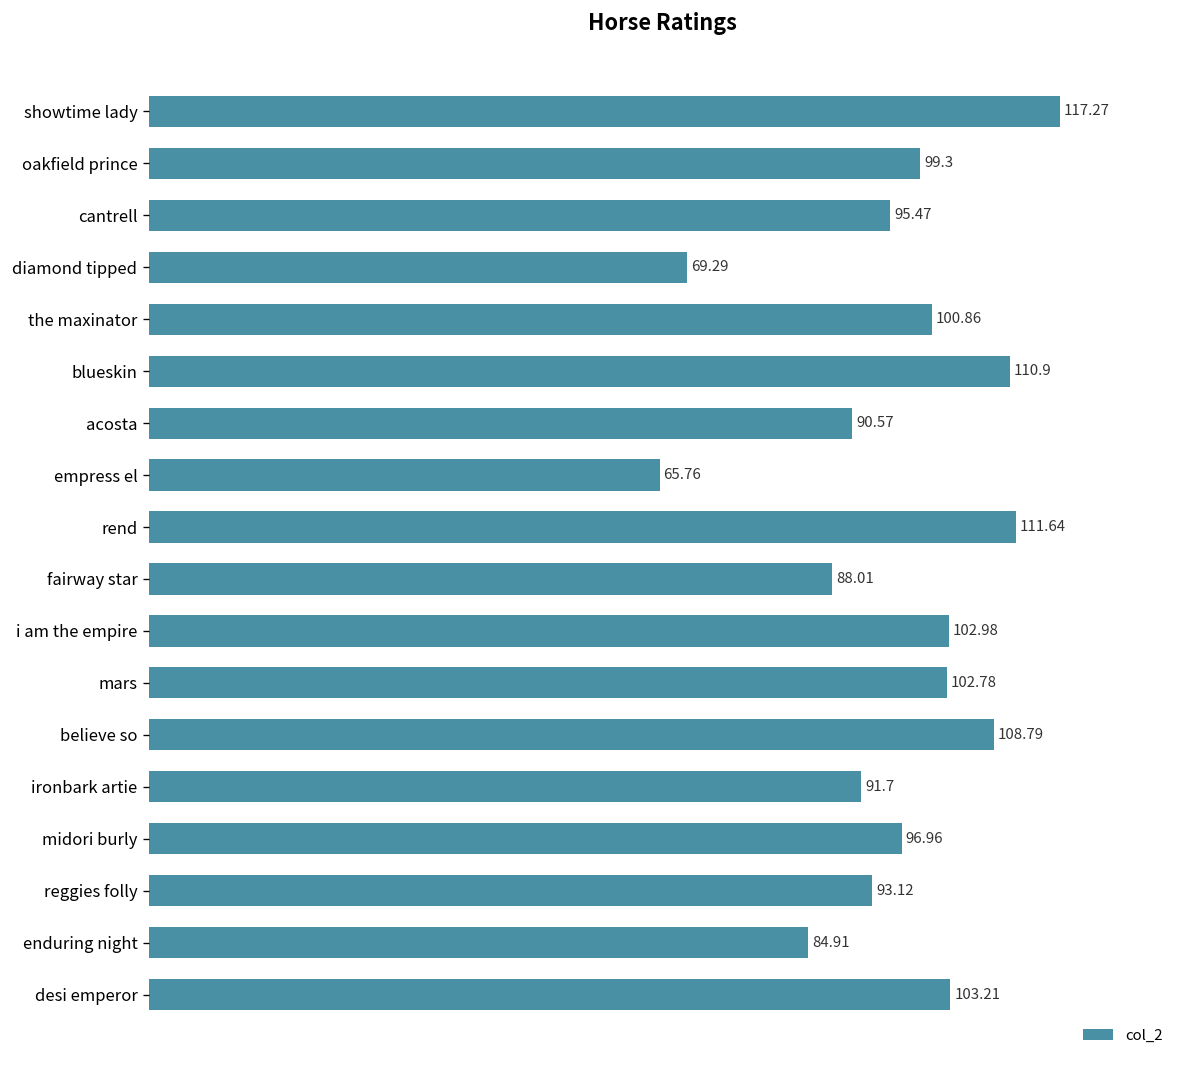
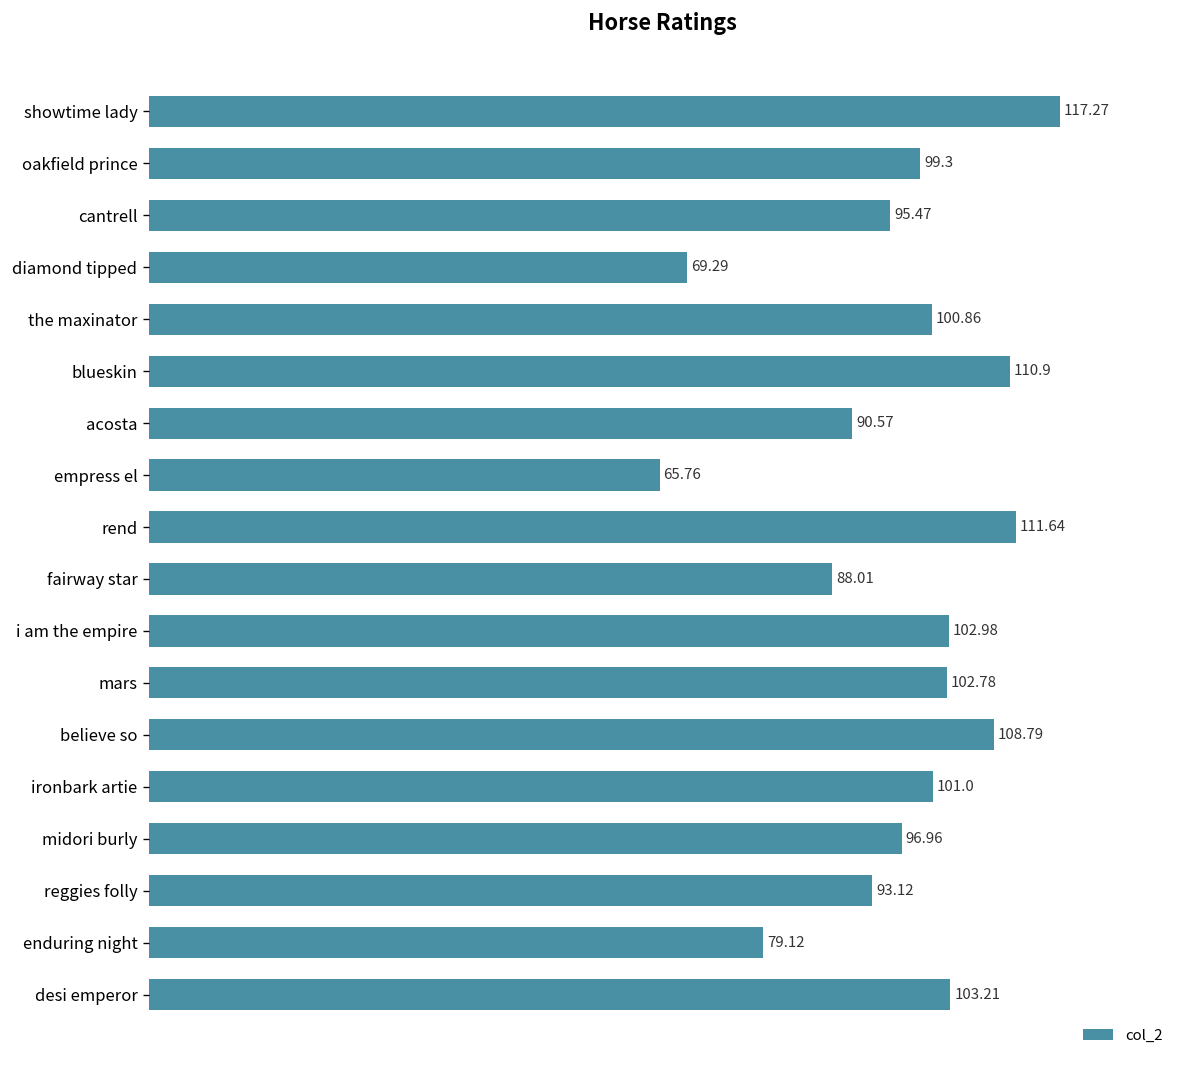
ironbark artie: 91.7 -> 101.0
enduring night: 84.91 -> 79.12
